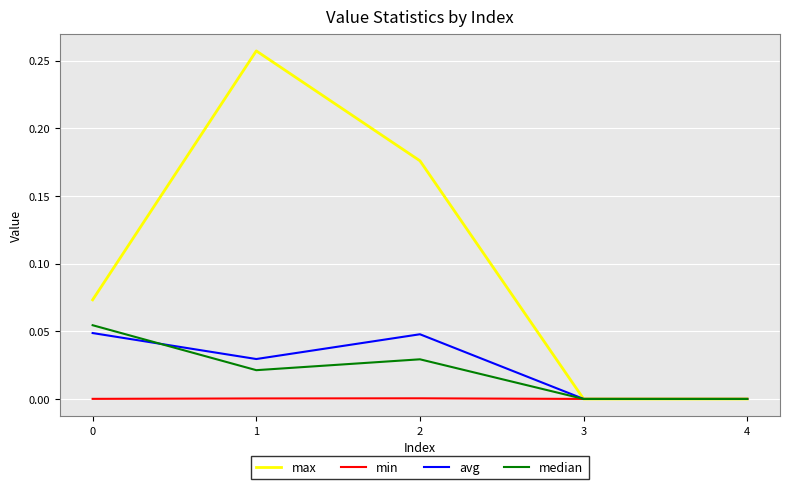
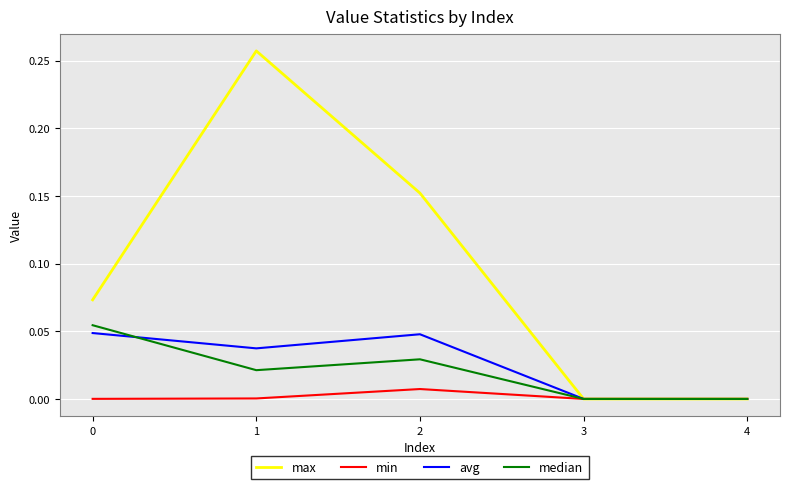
avg, 1: 0.030 -> 0.037
max, 2: 0.176 -> 0.152
min, 2: 0.000 -> 0.007
